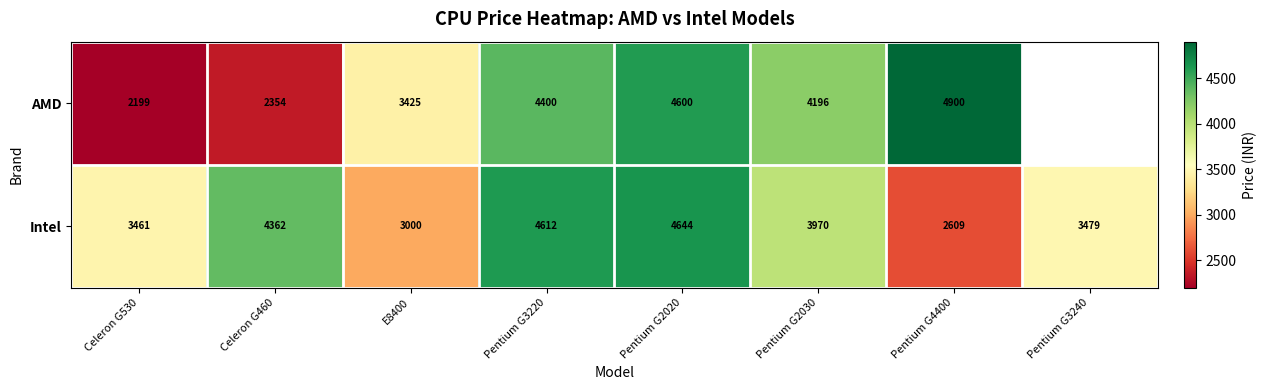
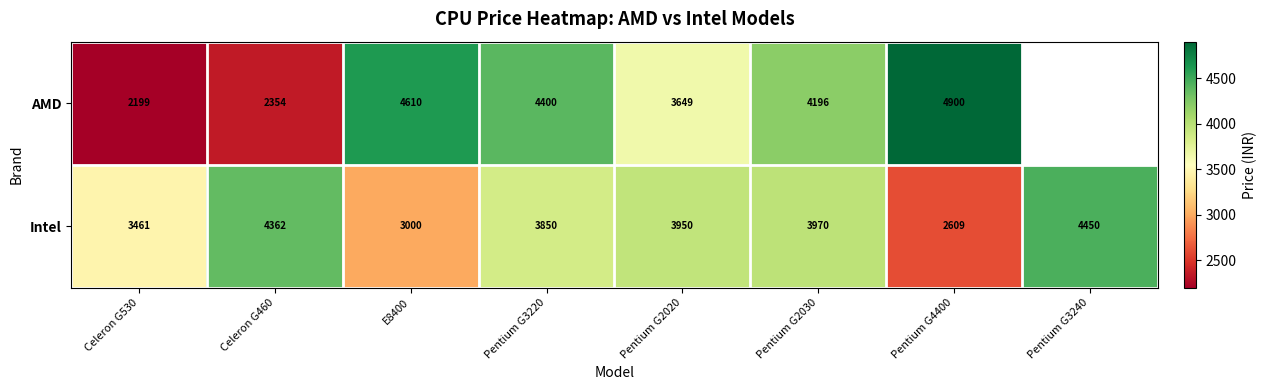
AMD, E8400: 3425 -> 4610
AMD, Pentium G2020: 4600 -> 3649
Intel, Pentium G3220: 4612 -> 3850
Intel, Pentium G2020: 4644 -> 3950
Intel, Pentium G3240: 3479 -> 4450
